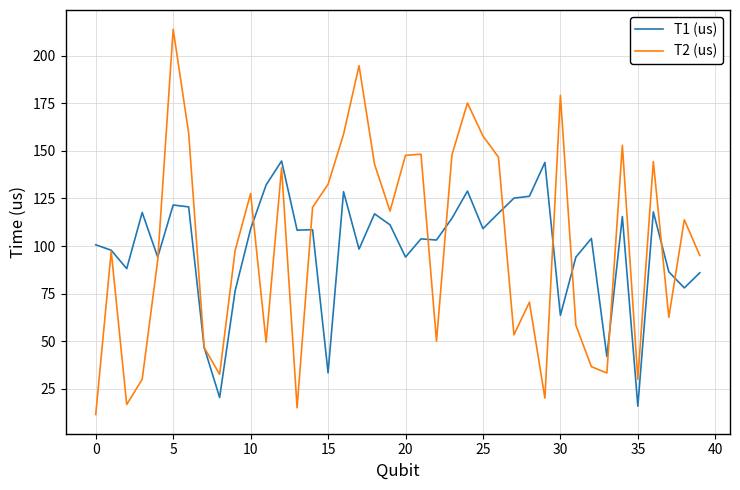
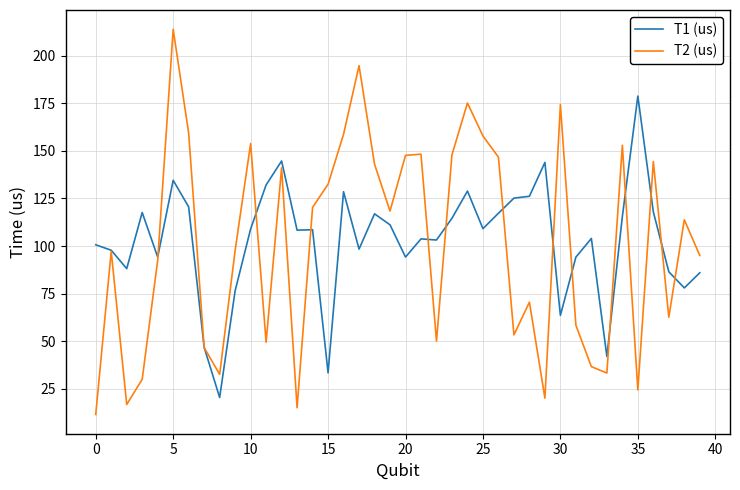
T1 (us), 5: 122 -> 135
T2 (us), 10: 128 -> 154
T2 (us), 30: 179 -> 174
T1 (us), 35: 16 -> 179
T2 (us), 35: 30 -> 24
